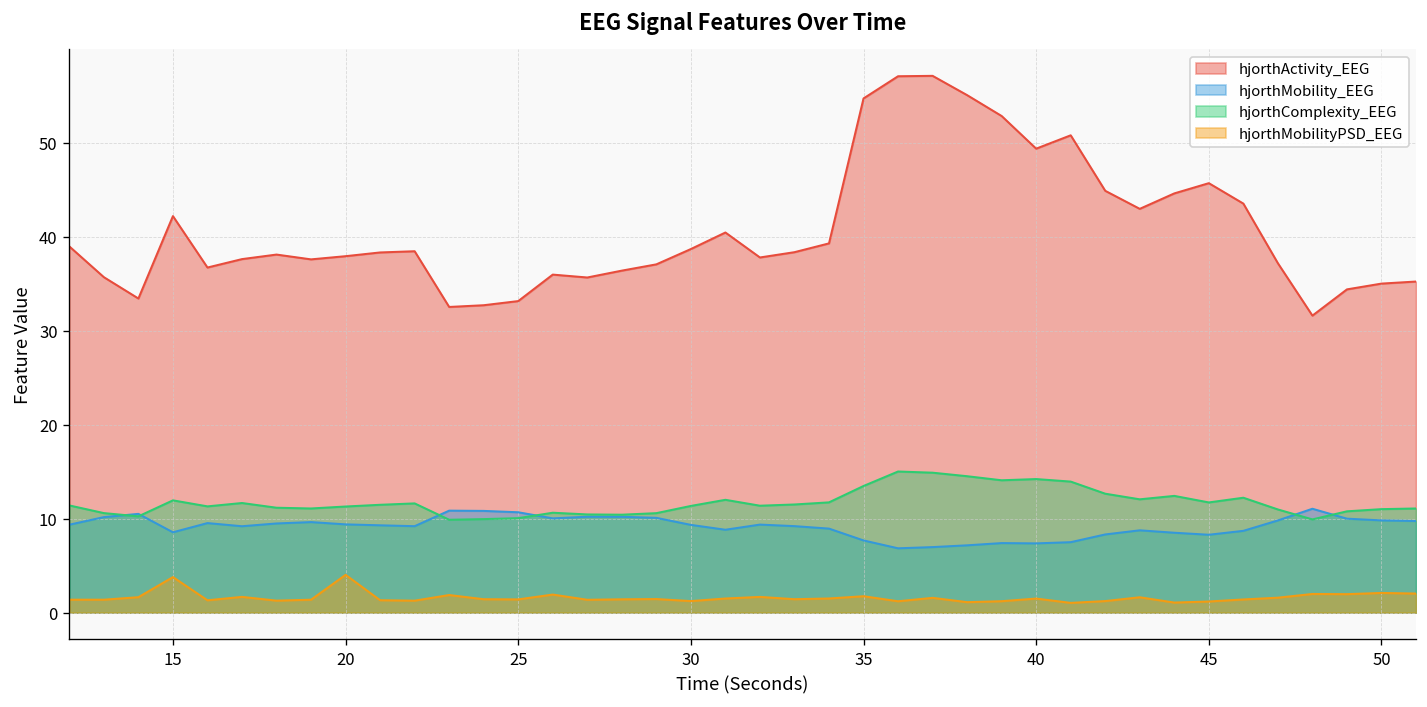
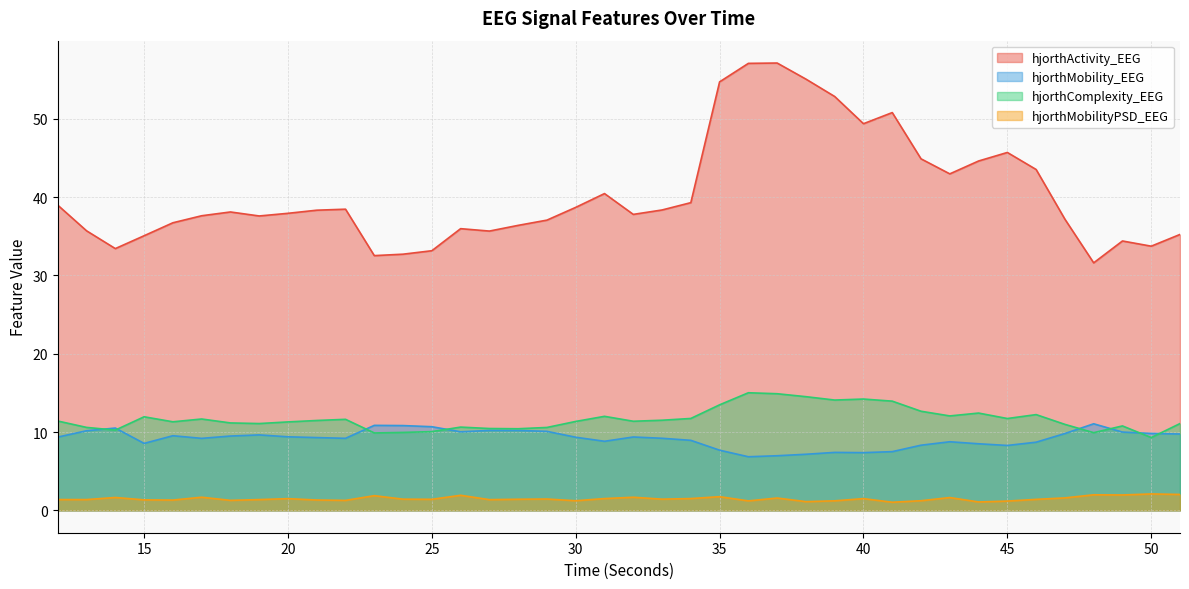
hjorthActivity_EEG, 15: 42 -> 35
hjorthMobilityPSD_EEG, 15: 4 -> 1
hjorthMobilityPSD_EEG, 20: 4 -> 1
hjorthActivity_EEG, 50: 35 -> 34
hjorthComplexity_EEG, 50: 11 -> 9
